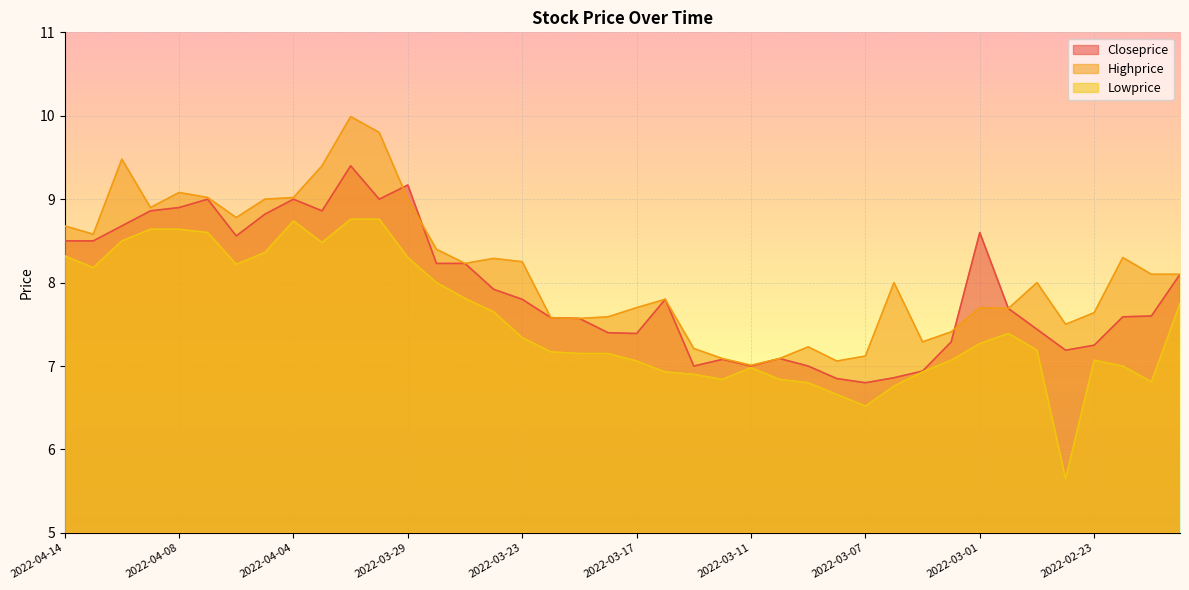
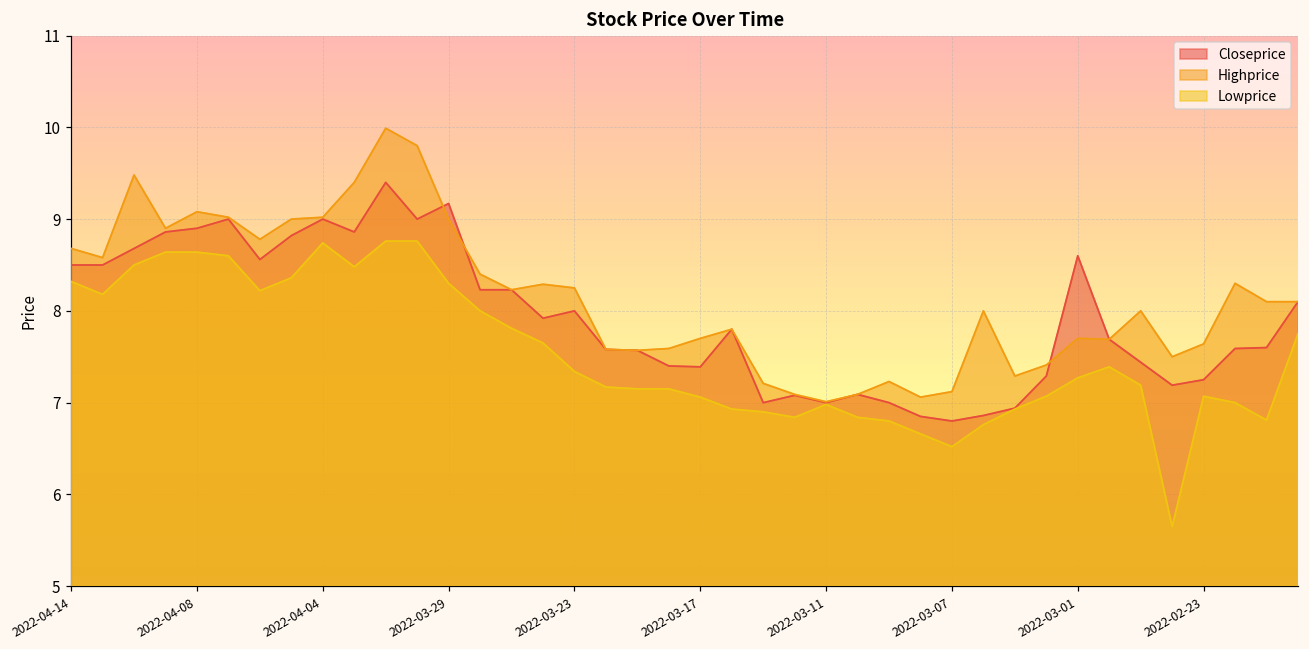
Closeprice, 2022-03-23: 7.8 -> 8.0
